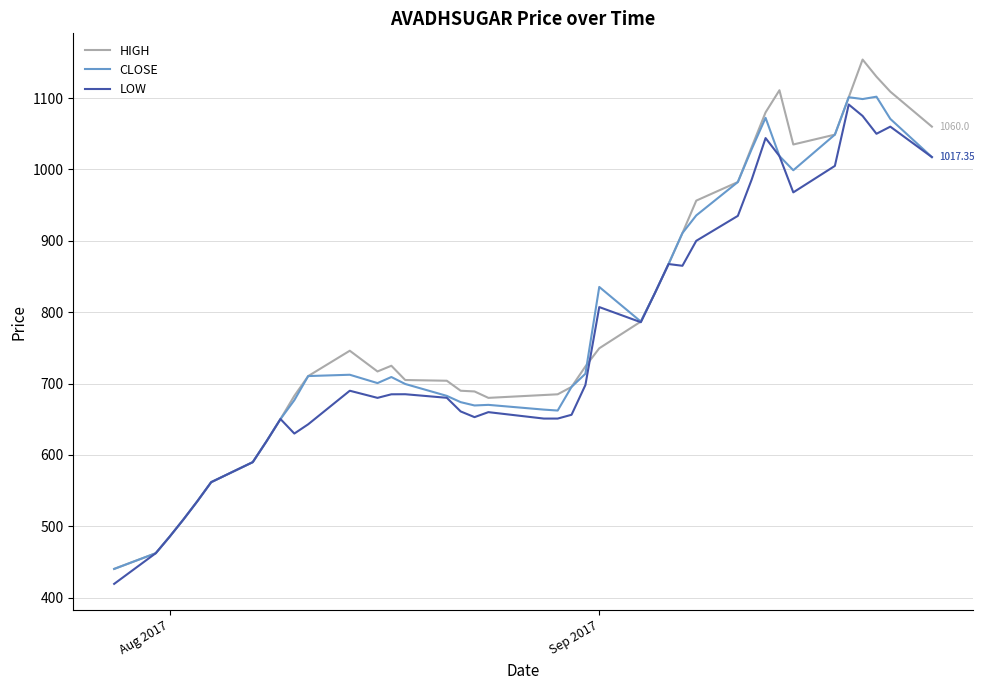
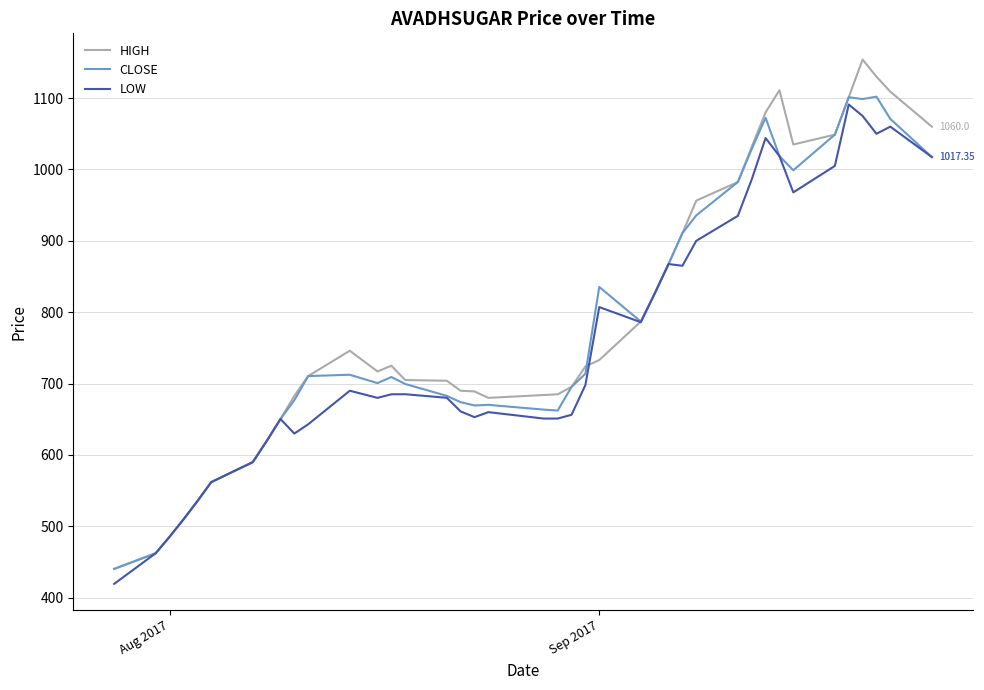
HIGH, Sep 2017: 750 -> 730
